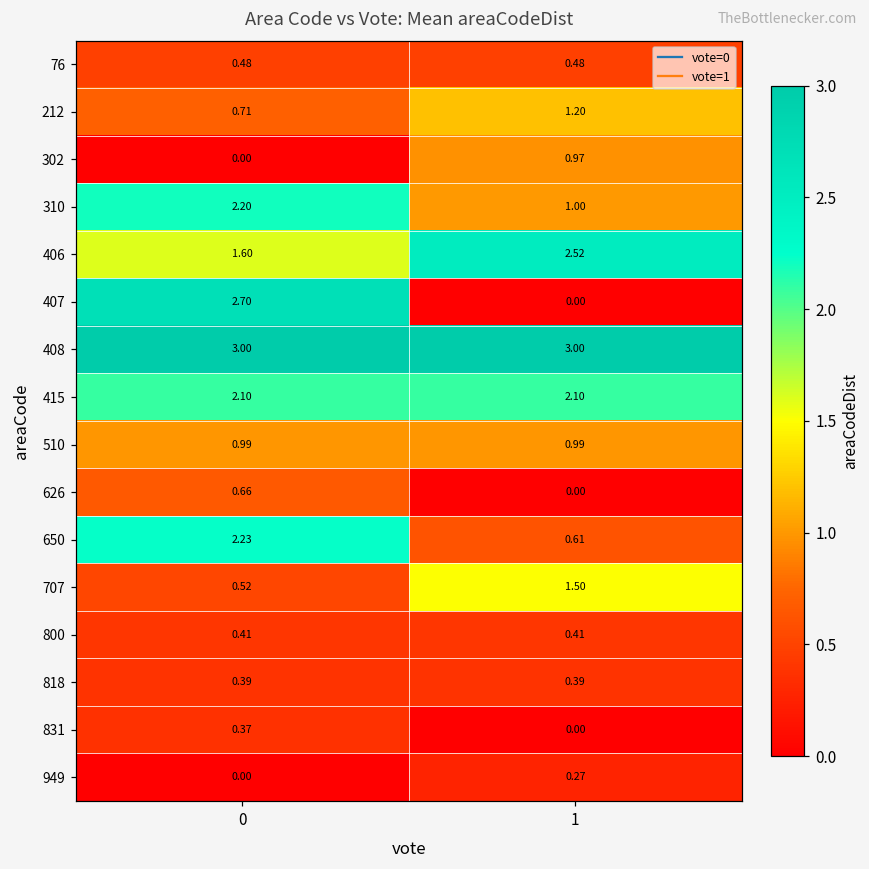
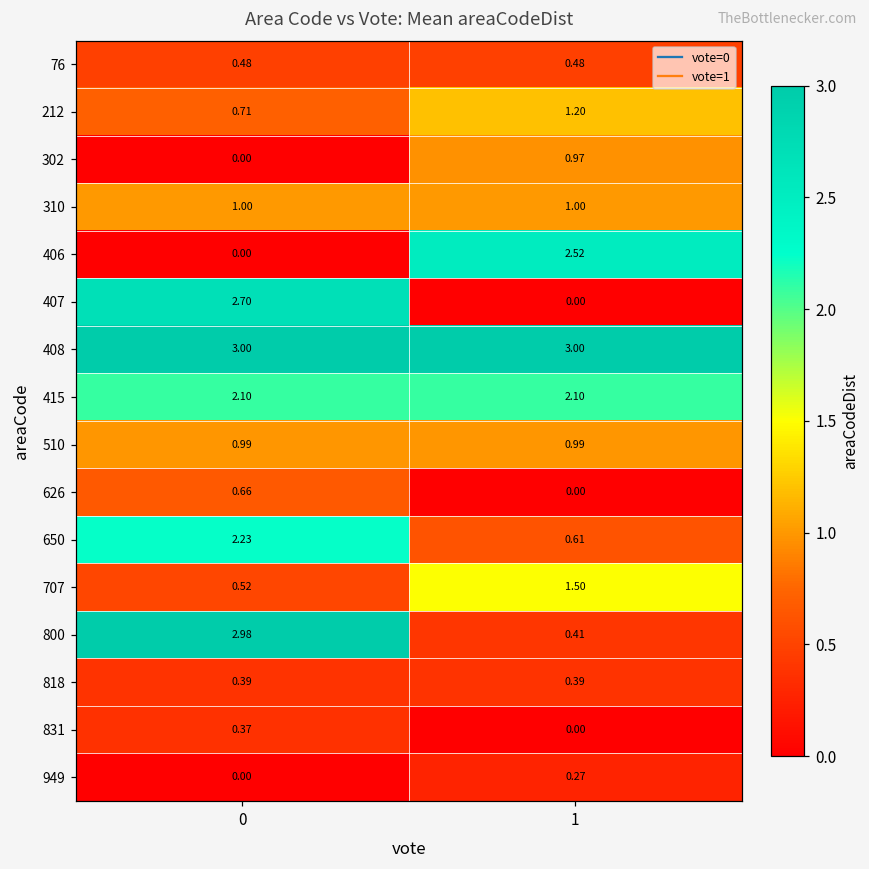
310, 0: 2.20 -> 1.00
406, 0: 1.60 -> 0.00
800, 0: 0.41 -> 2.98
